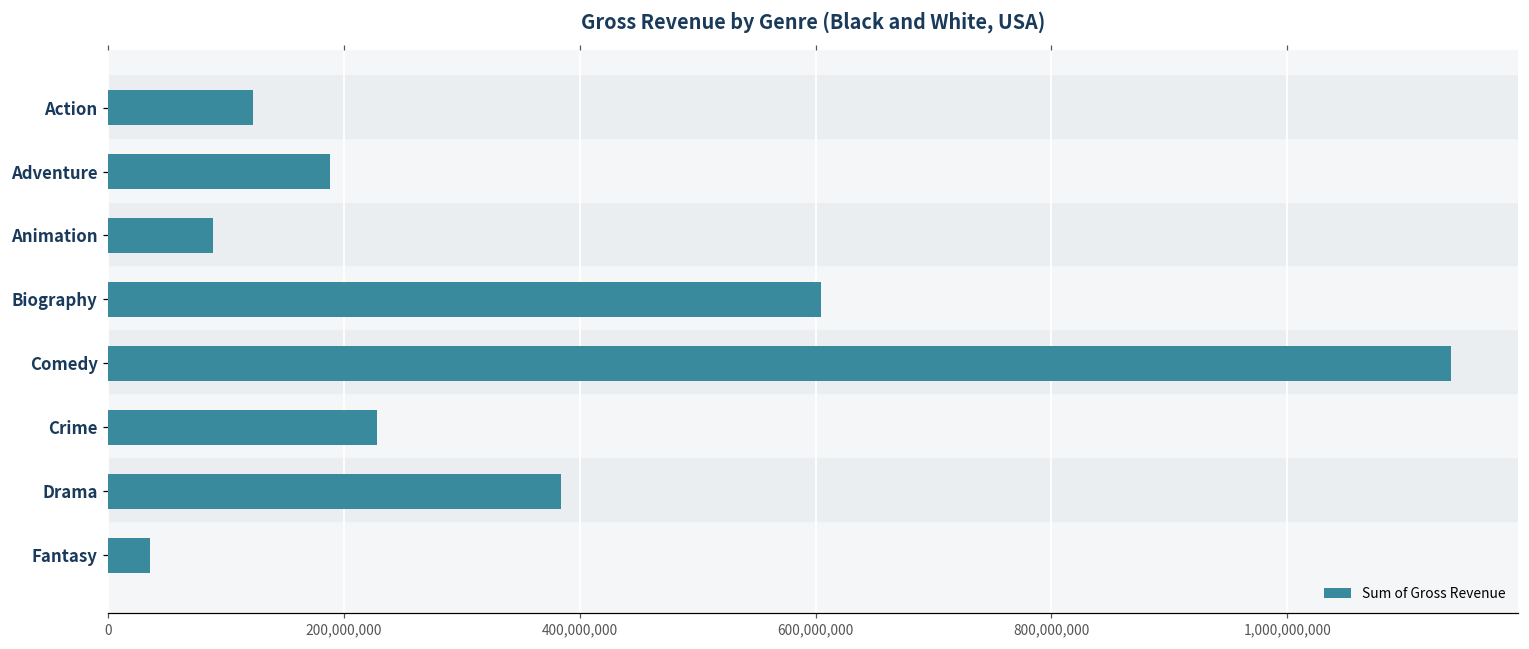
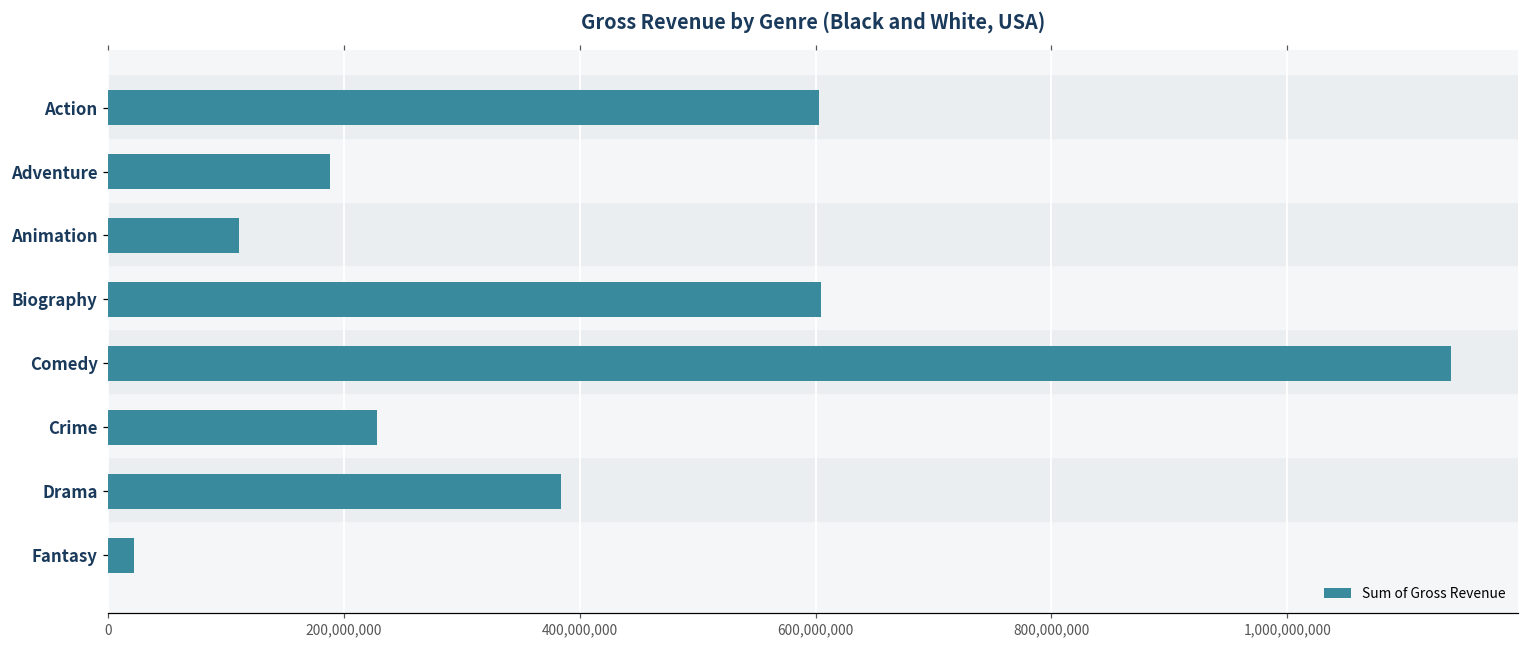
Action: 123,000,000 -> 603,000,000
Animation: 89,000,000 -> 111,000,000
Fantasy: 35,000,000 -> 22,000,000
